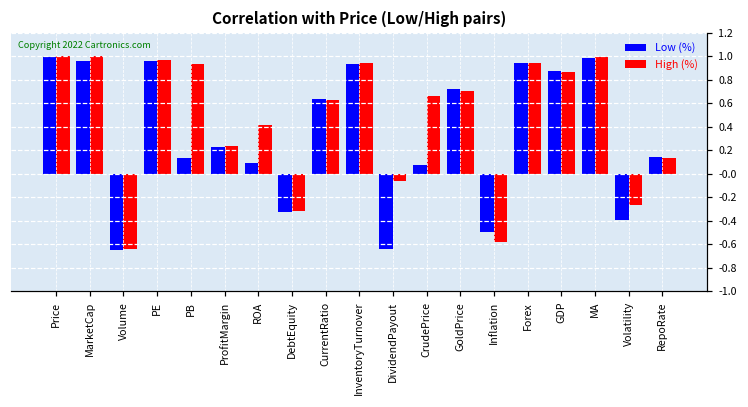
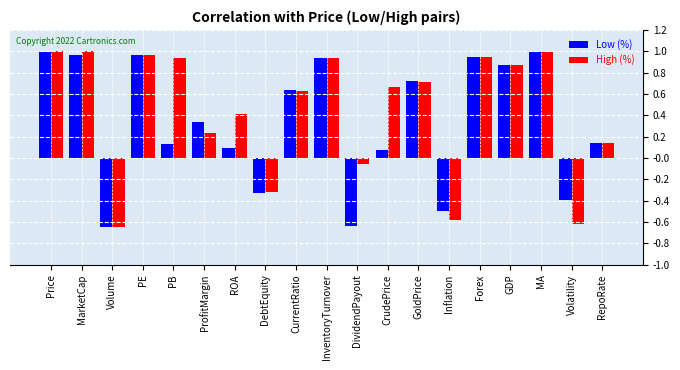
Low (%), ProfitMargin: 0.23 -> 0.34
High (%), Volatility: -0.27 -> -0.62
